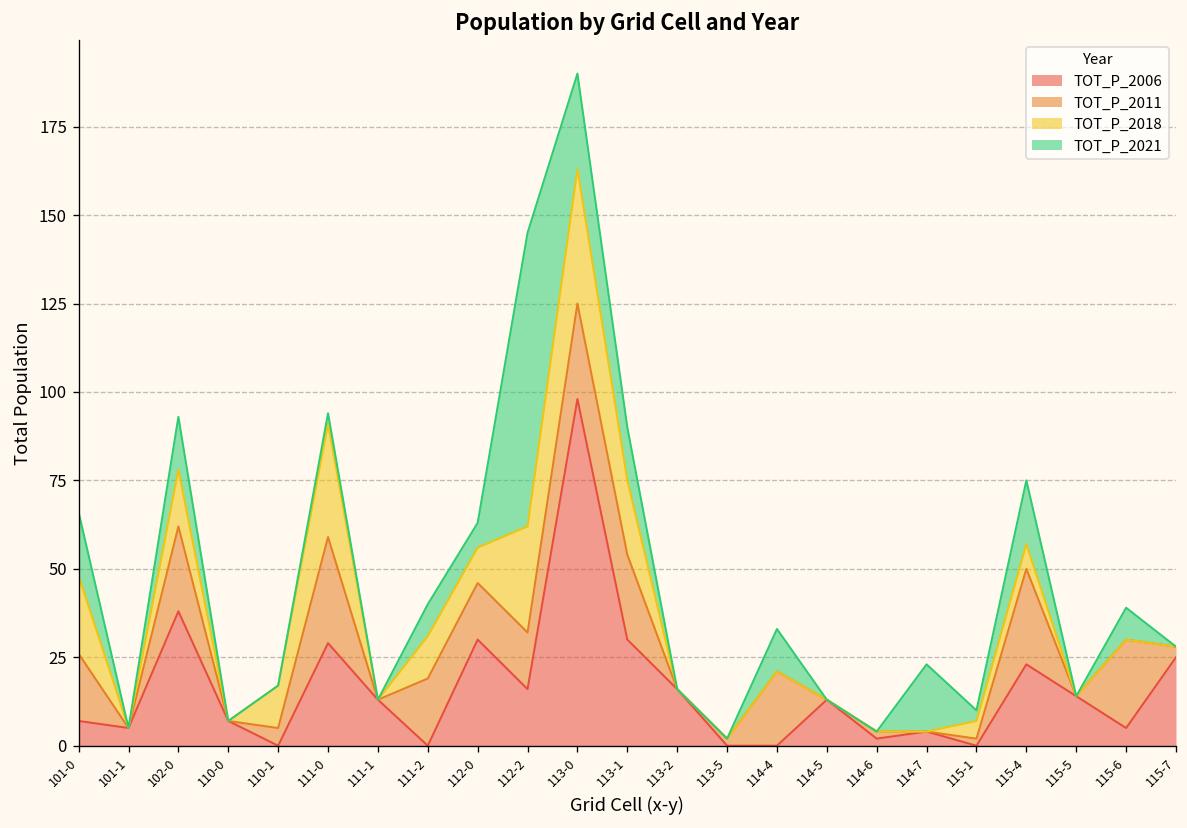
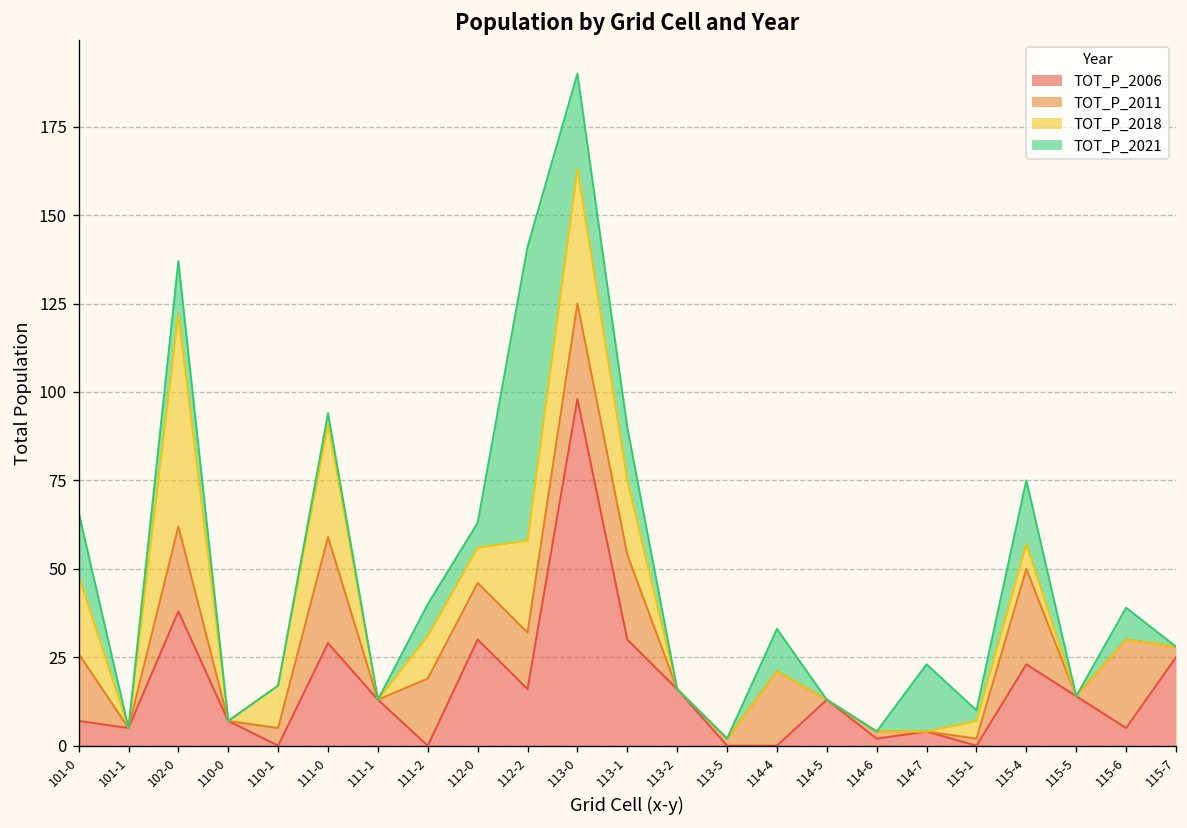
TOT_P_2018, 102-0: 16 -> 60
TOT_P_2018, 112-2: 30 -> 26
